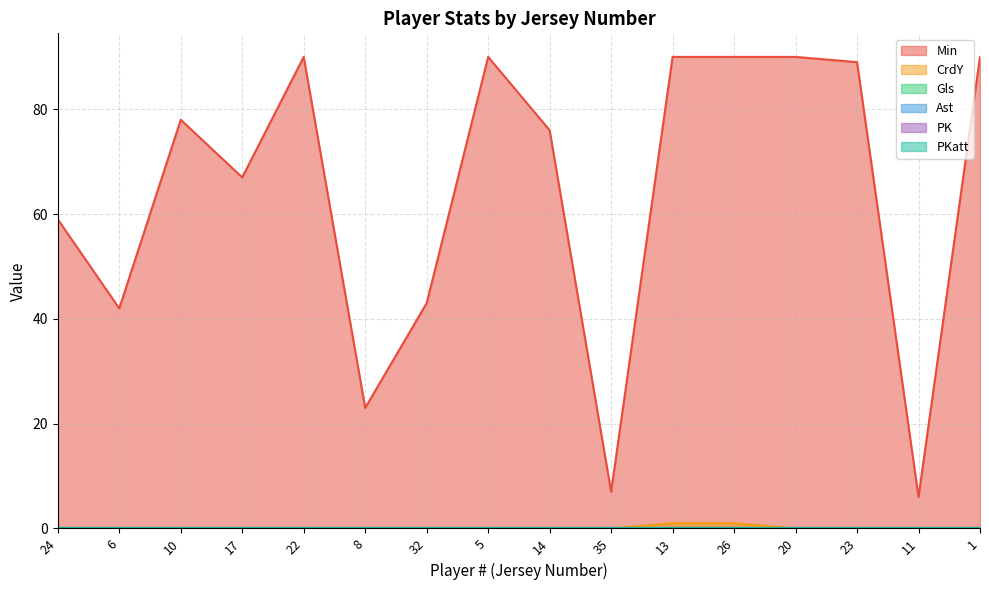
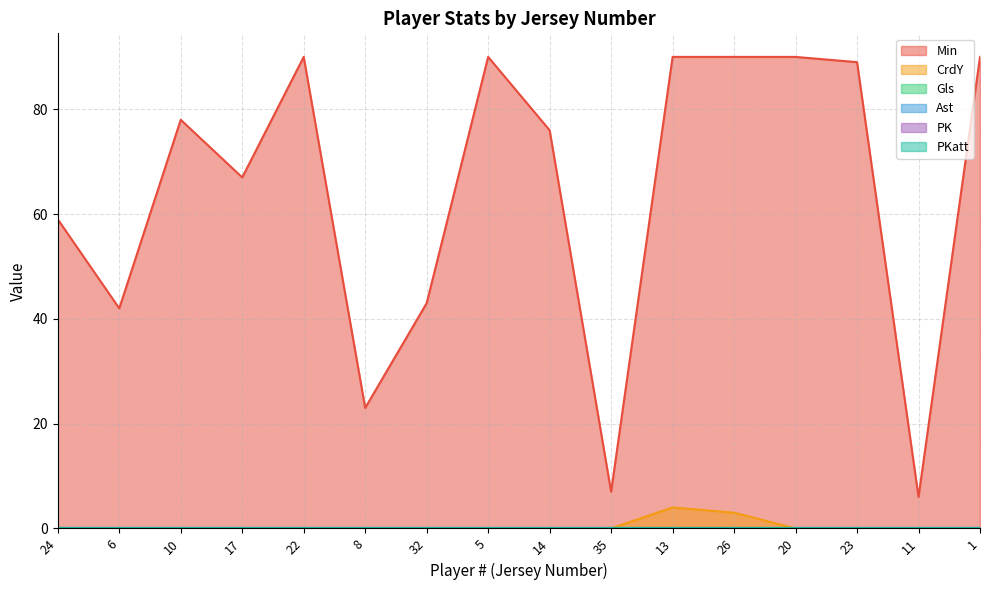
CrdY, 13: 1 -> 4
CrdY, 26: 1 -> 3
